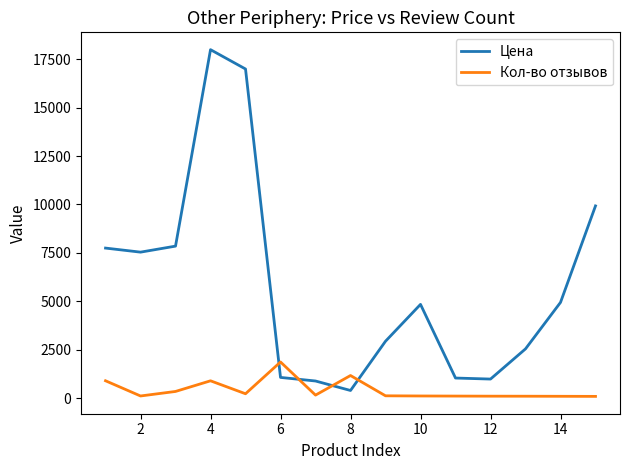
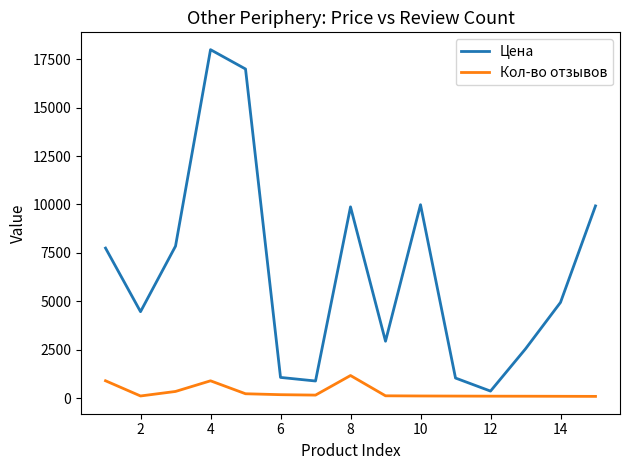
Цена, 2: 7500 -> 4500
Кол-во отзывов, 6: 1900 -> 200
Цена, 8: 400 -> 9900
Цена, 10: 4800 -> 10000
Цена, 12: 1000 -> 400
